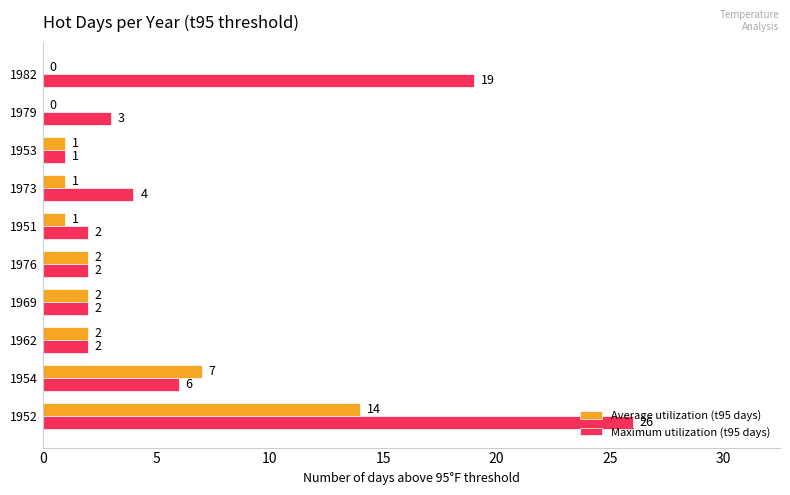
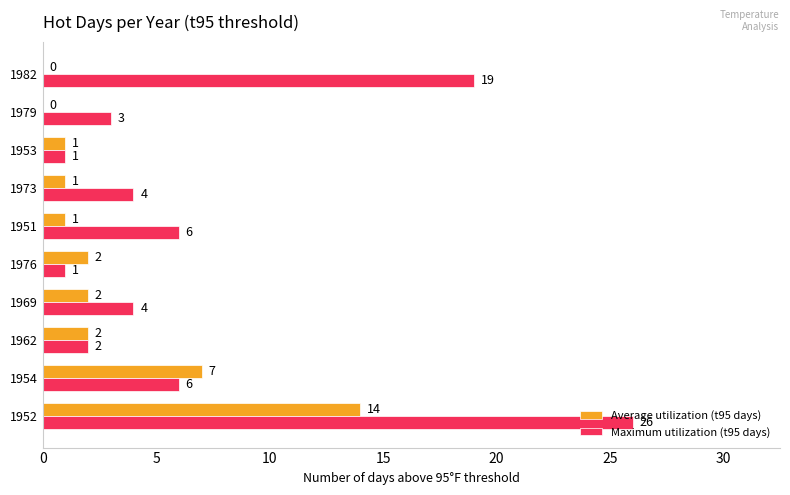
Maximum utilization (t95 days), 1951: 2 -> 6
Maximum utilization (t95 days), 1976: 2 -> 1
Maximum utilization (t95 days), 1969: 2 -> 4
